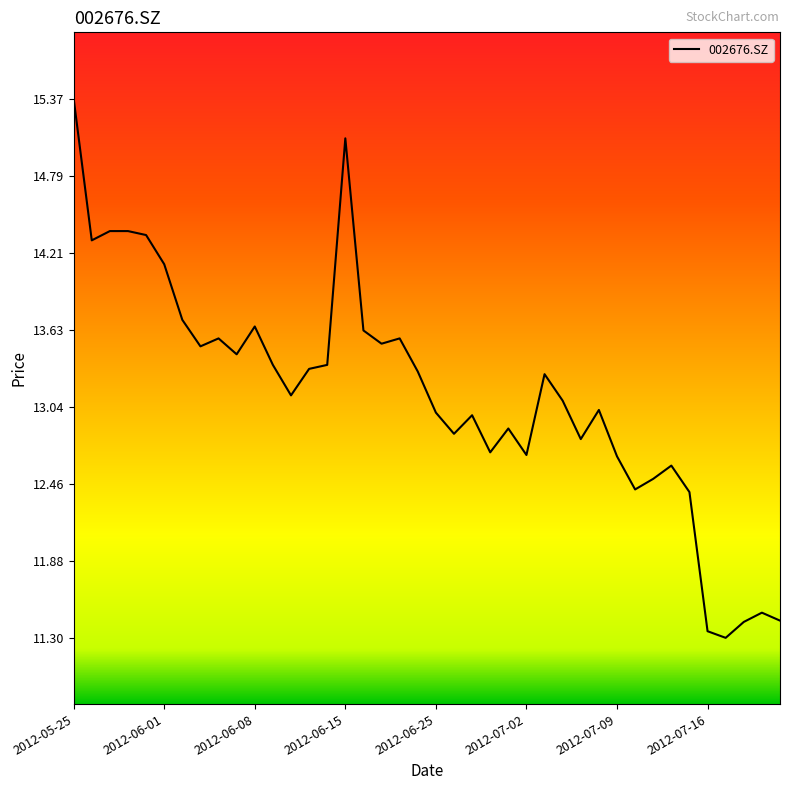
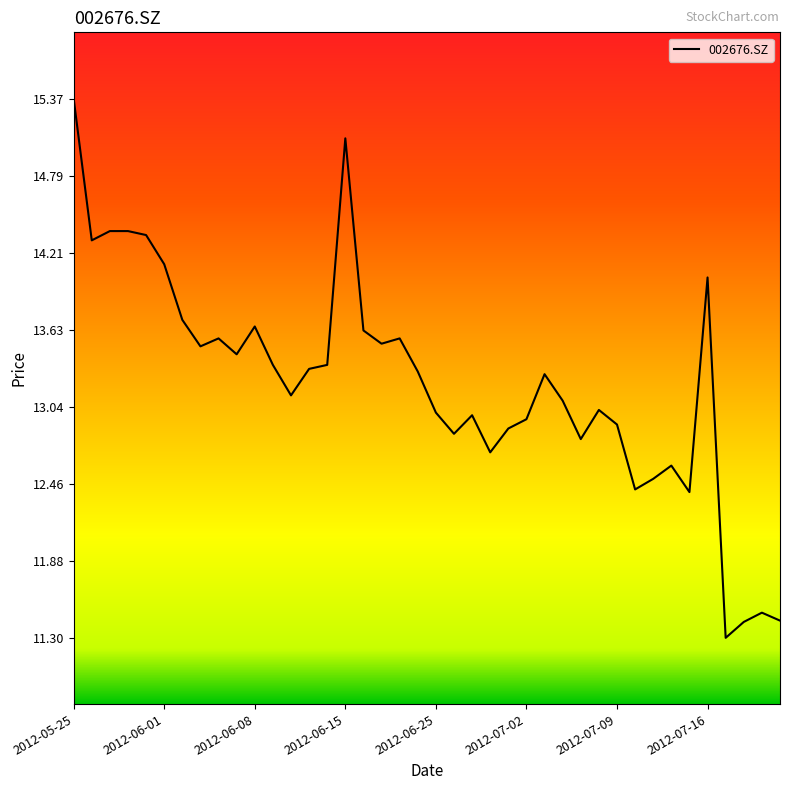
2012-07-02: 12.68 -> 12.95
2012-07-09: 12.67 -> 12.91
2012-07-16: 11.35 -> 14.02
